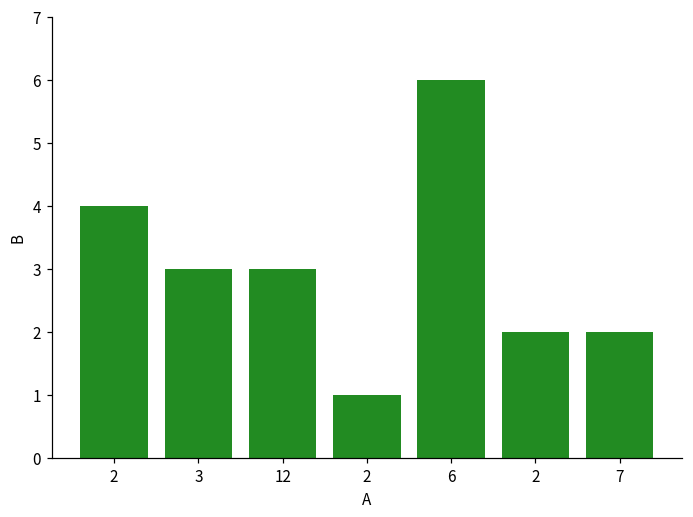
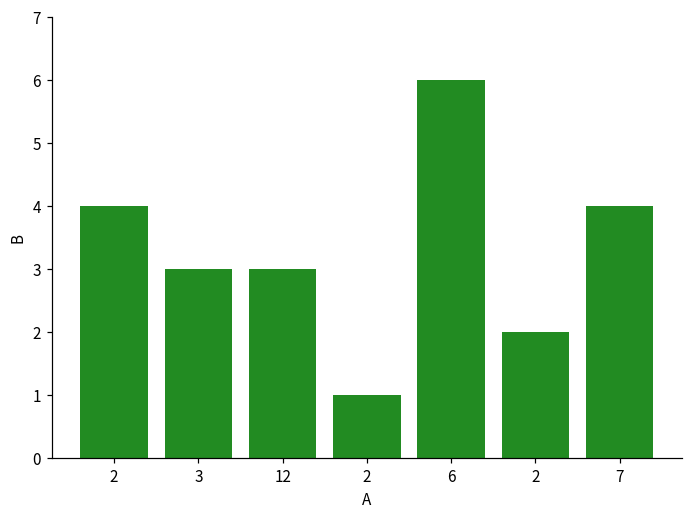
7: 2 -> 4
